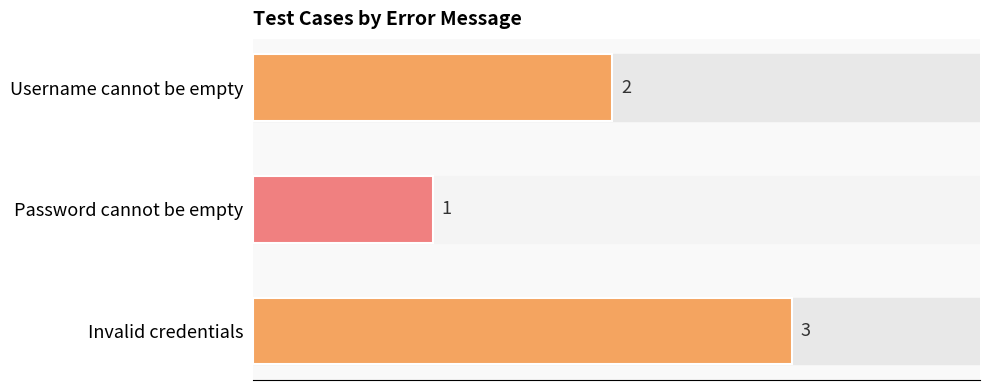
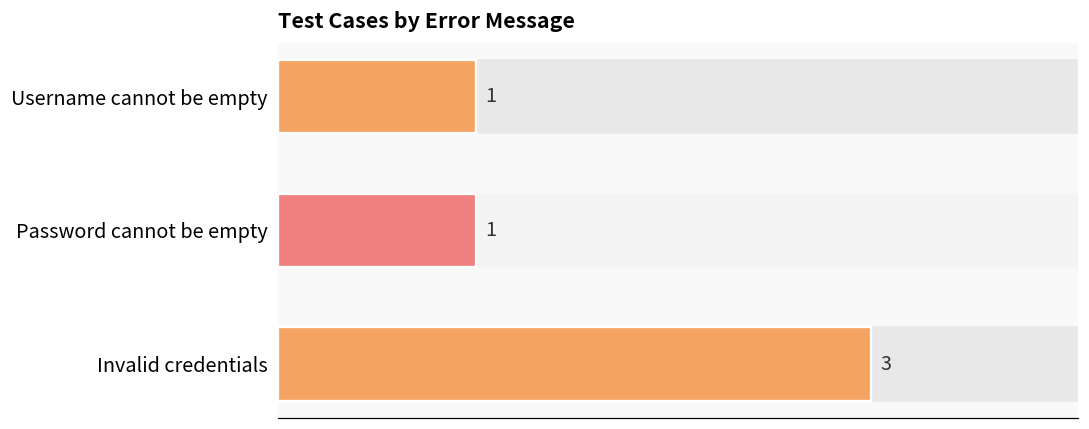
Username cannot be empty: 2 -> 1
